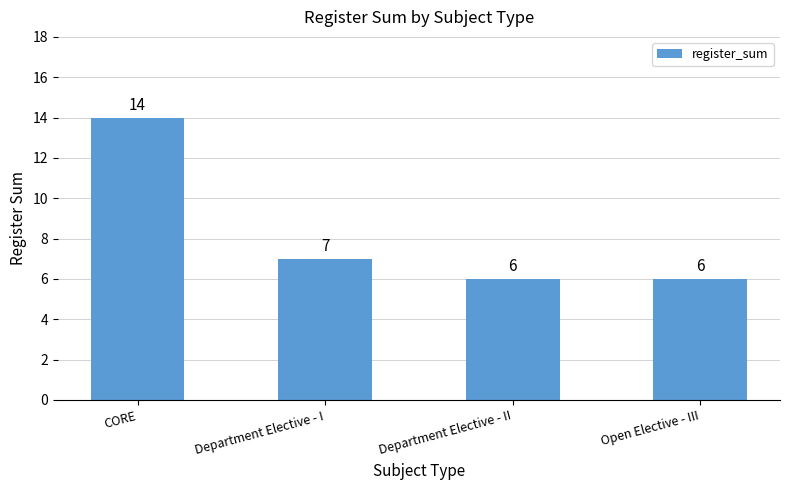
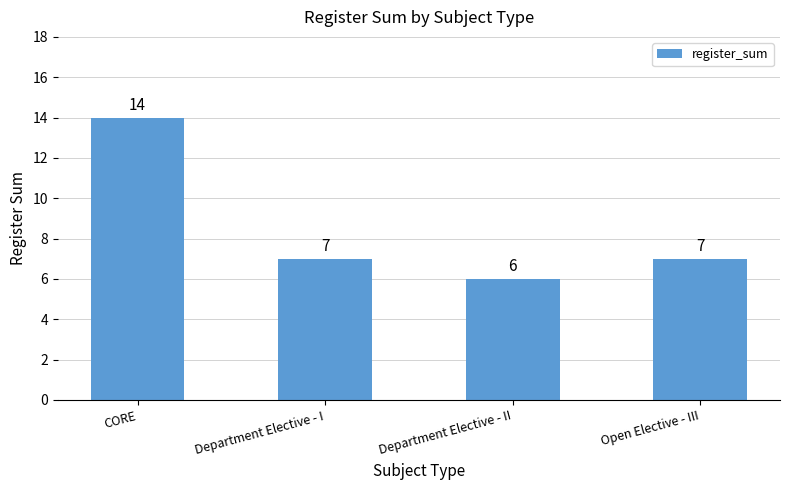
Open Elective - III: 6 -> 7
